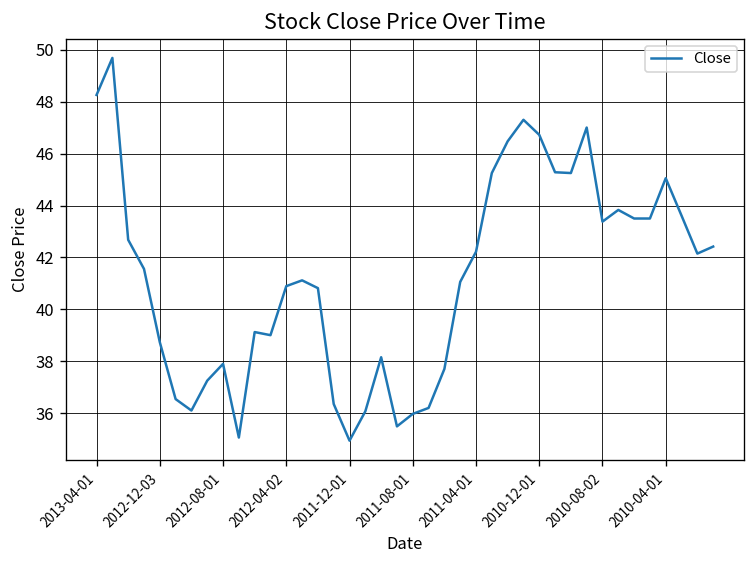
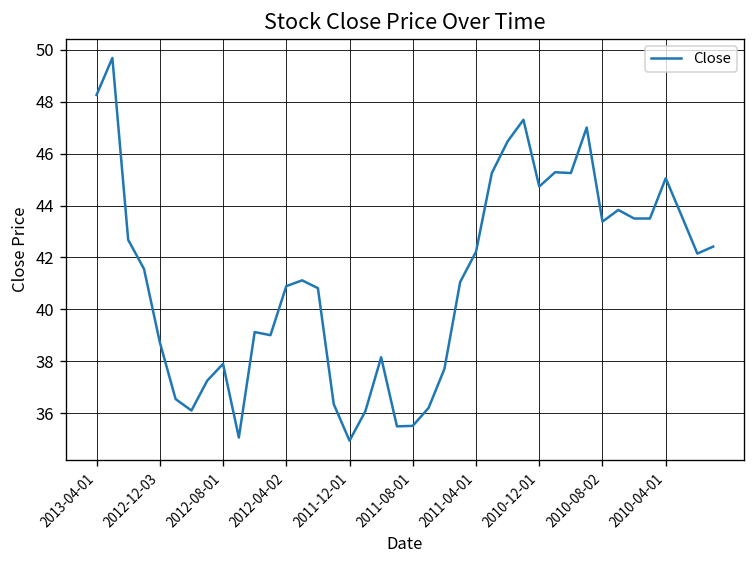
2011-08-01: 36.0 -> 35.5
2010-12-01: 46.7 -> 44.7
